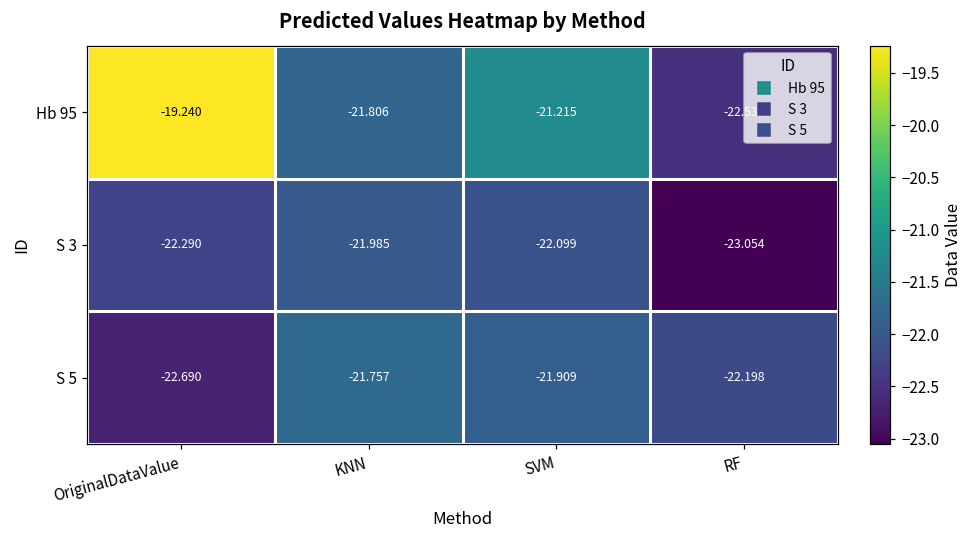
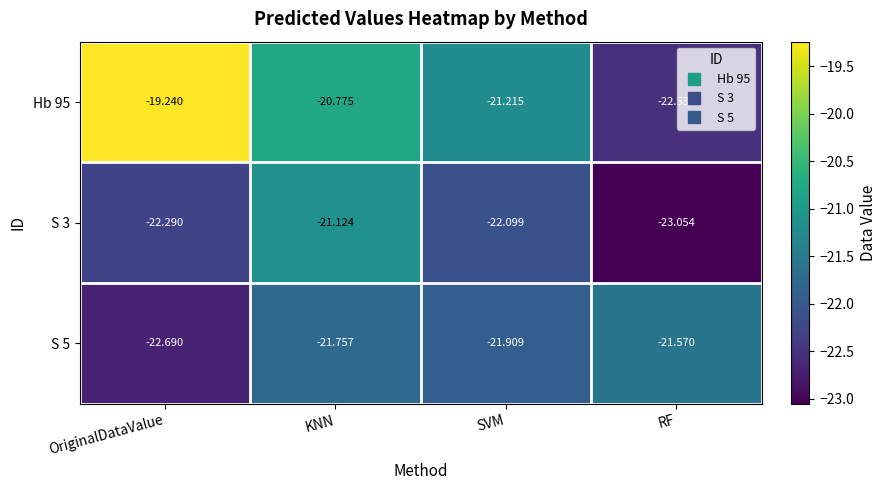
Hb 95, KNN: -21.806 -> -20.775
S 3, KNN: -21.985 -> -21.124
S 5, RF: -22.198 -> -21.570
